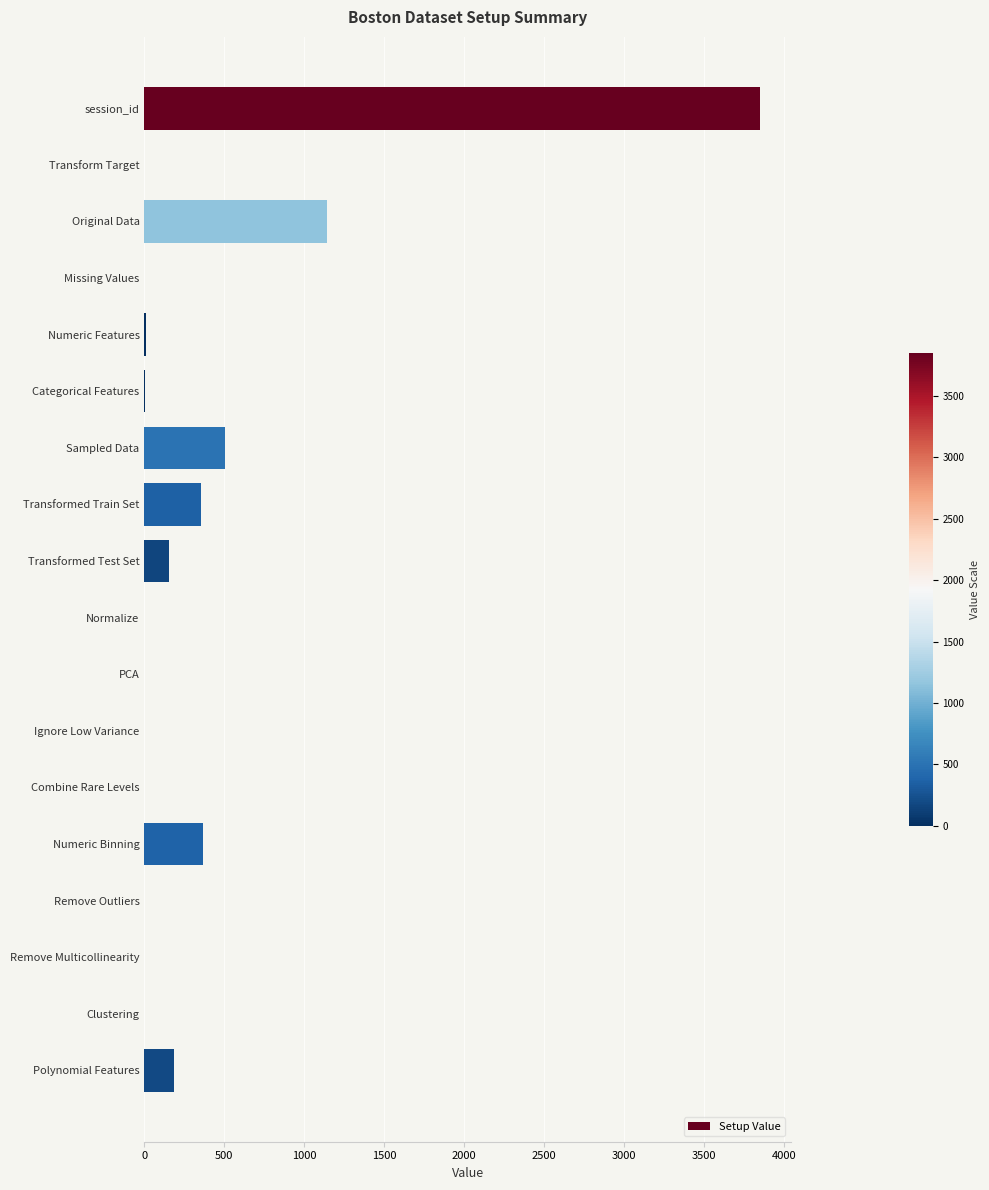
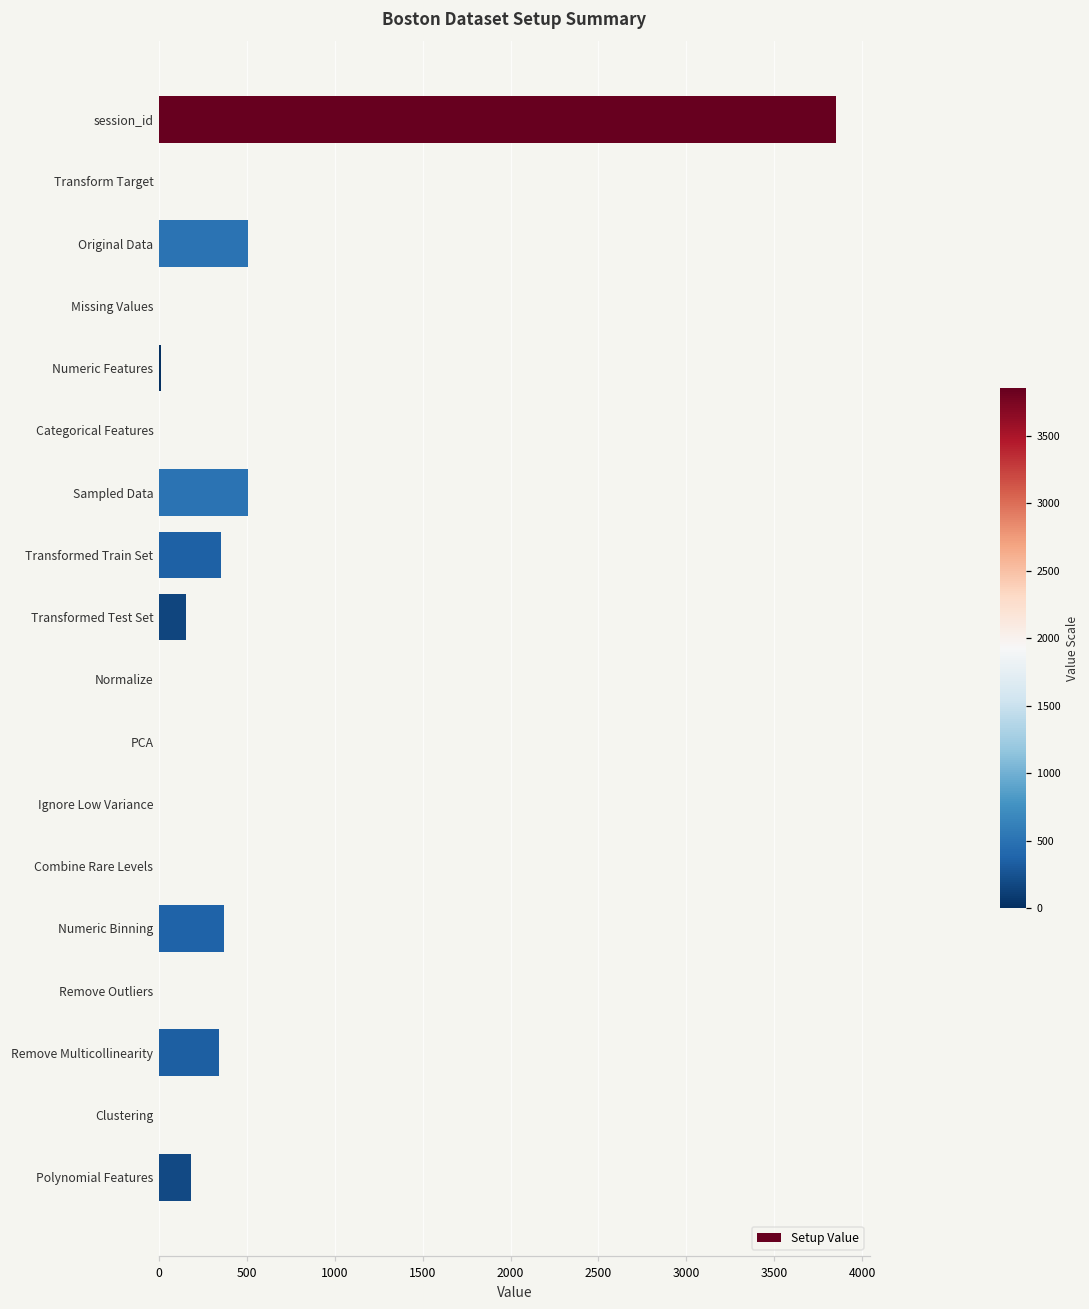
Original Data: 1140 -> 510
Remove Multicollinearity: 0 -> 340
